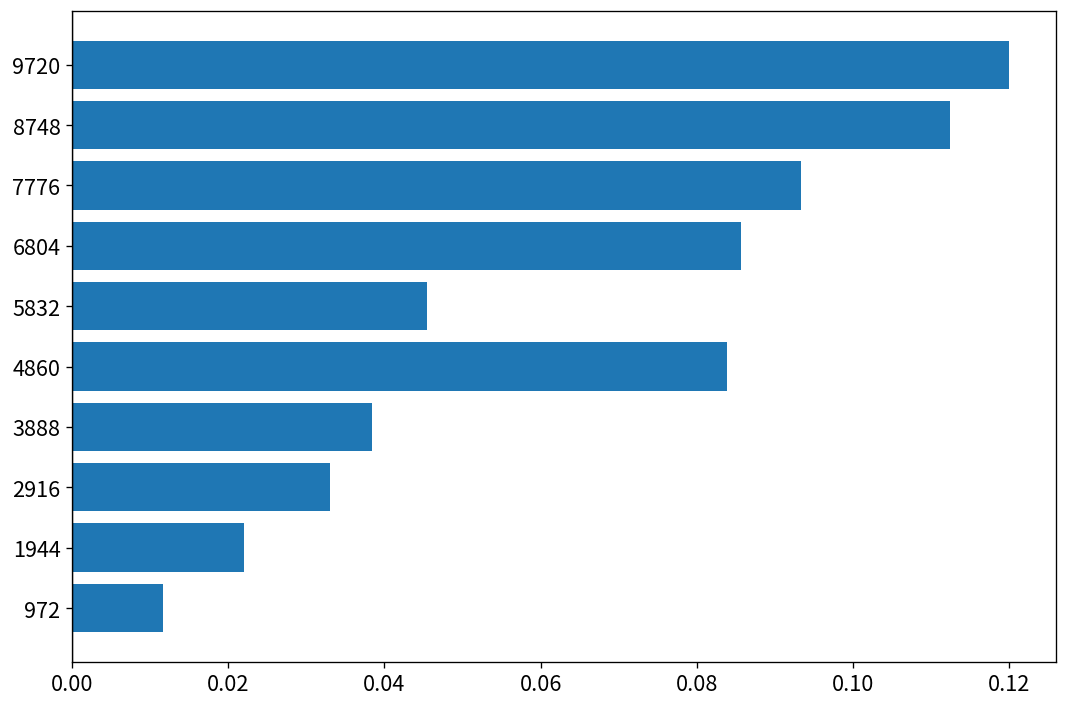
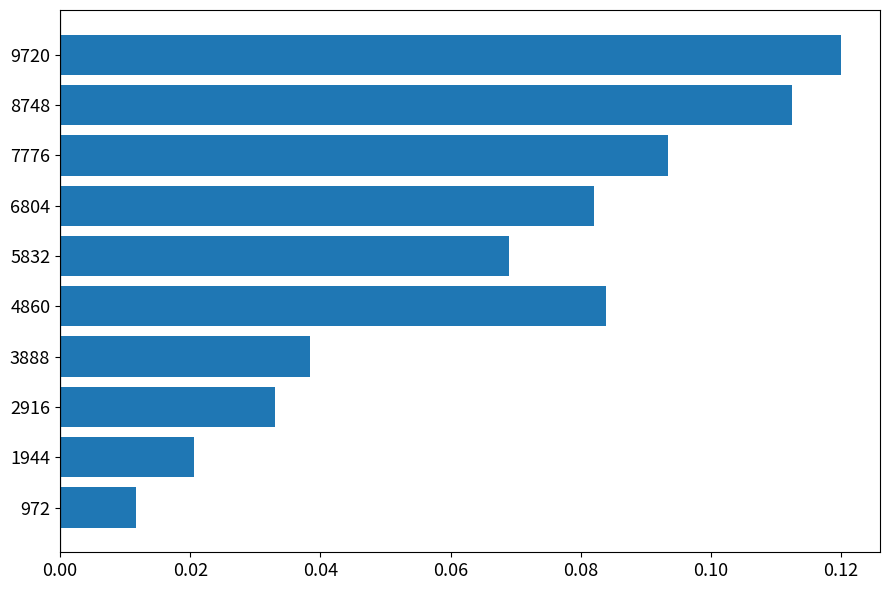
6804: 0.086 -> 0.082
5832: 0.045 -> 0.069
1944: 0.022 -> 0.021
